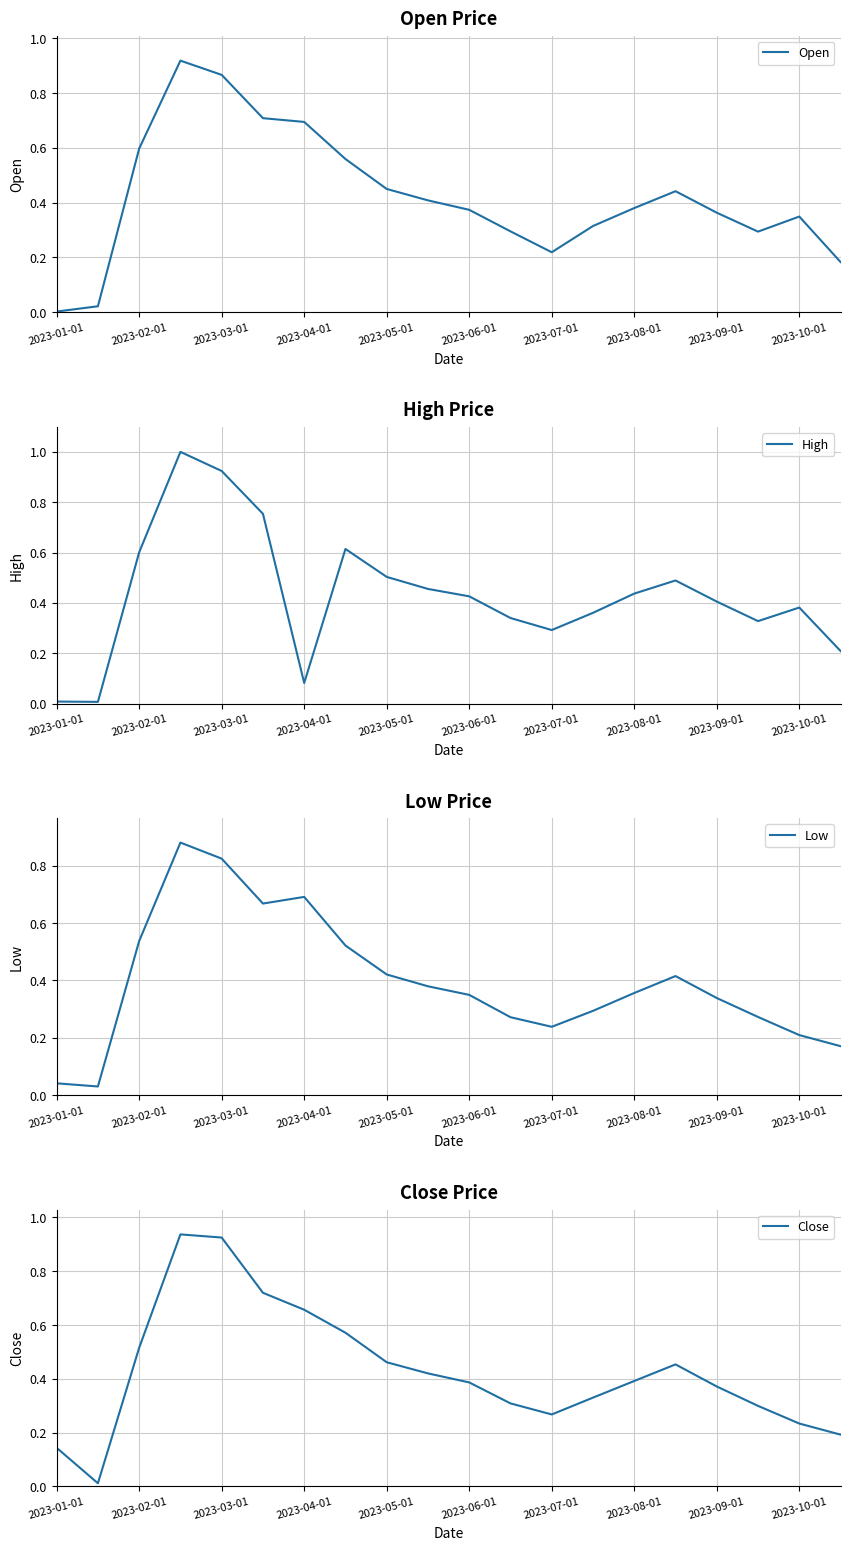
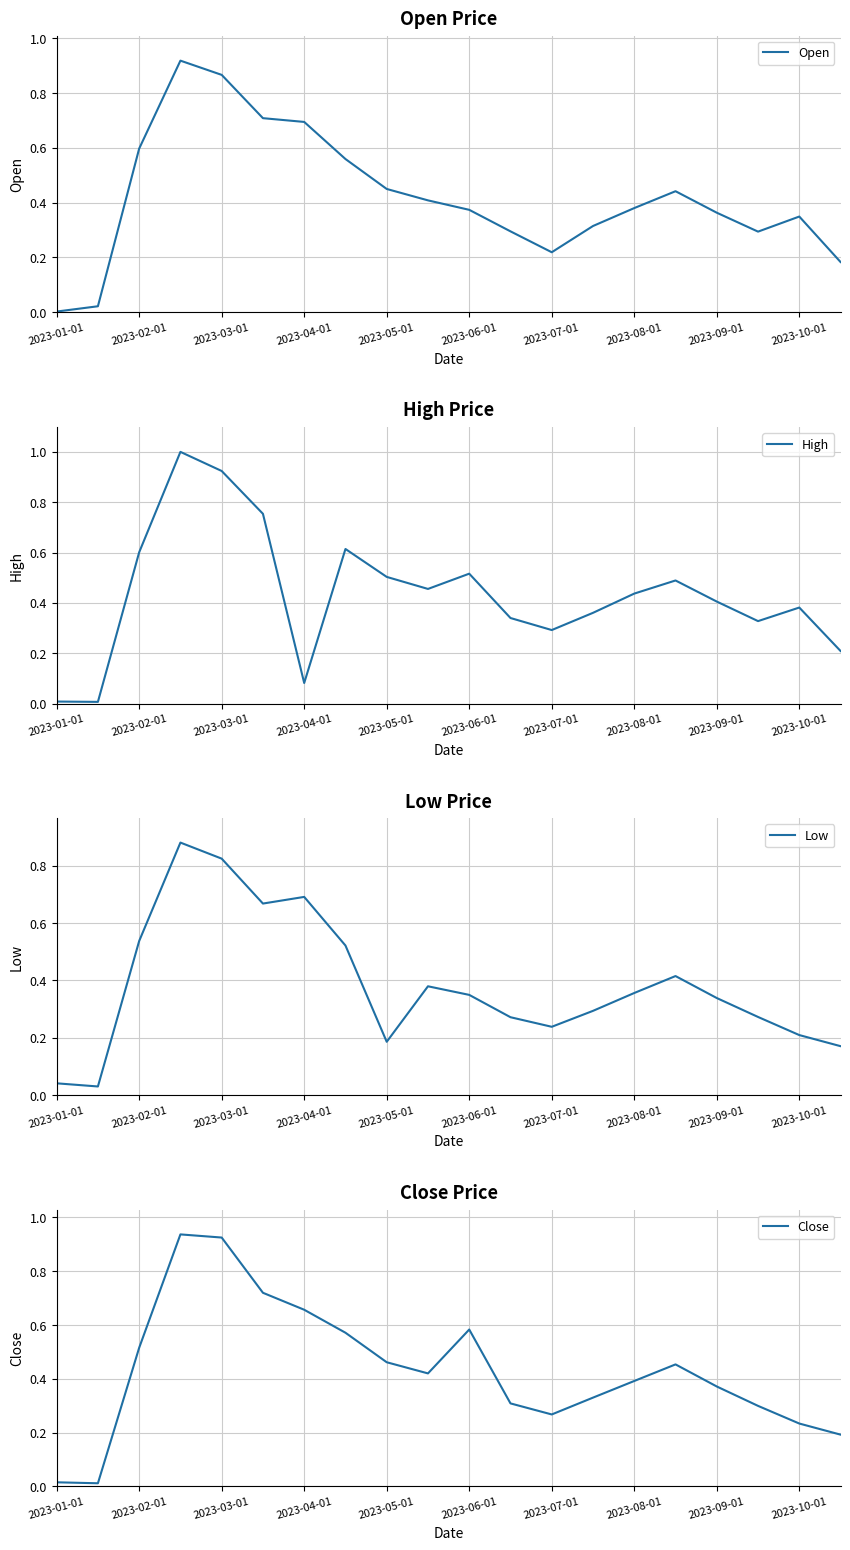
High Price, 2023-06-01: 0.43 -> 0.52
Low Price, 2023-05-01: 0.42 -> 0.19
Close Price, 2023-01-01: 0.14 -> 0.01
Close Price, 2023-06-01: 0.39 -> 0.58
